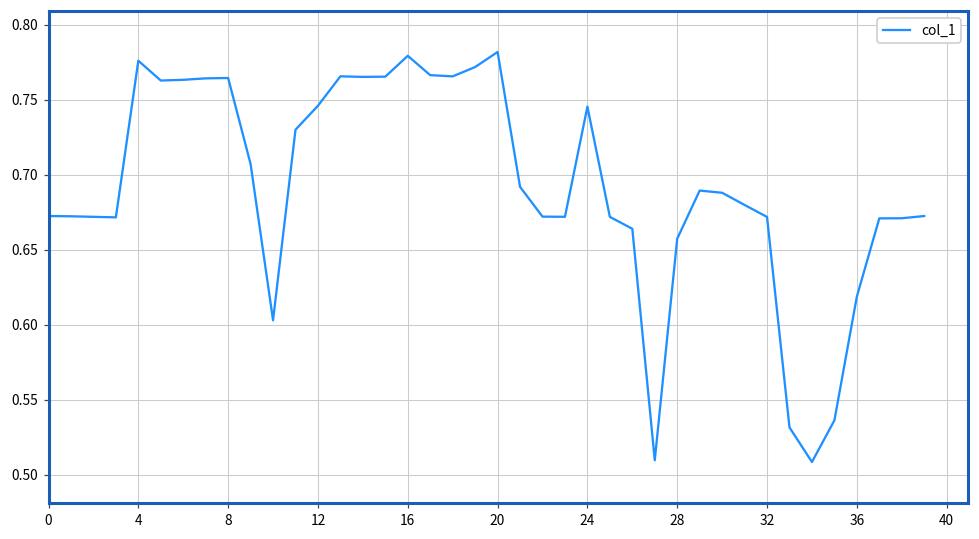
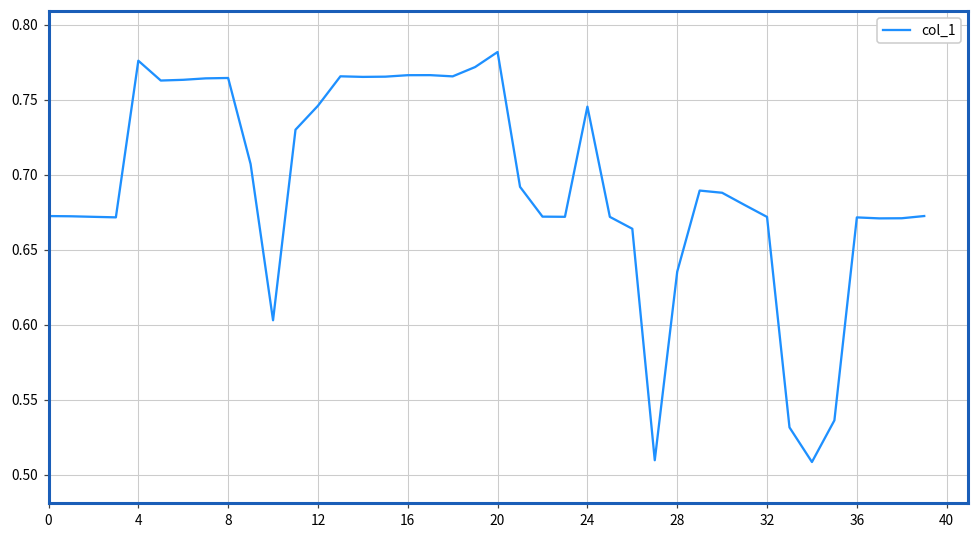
16: 0.779 -> 0.766
28: 0.657 -> 0.635
36: 0.619 -> 0.672
